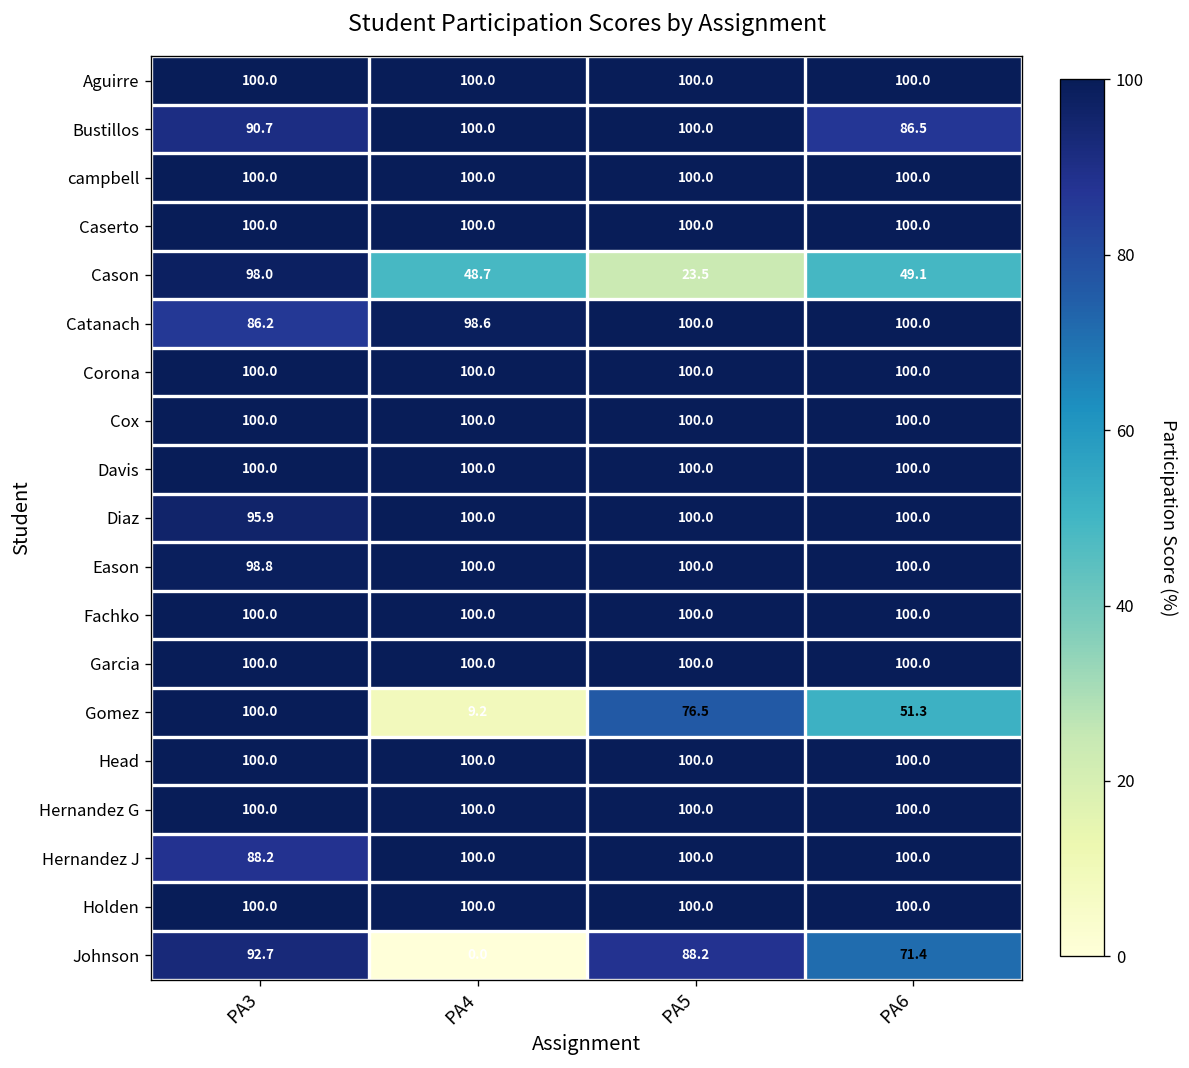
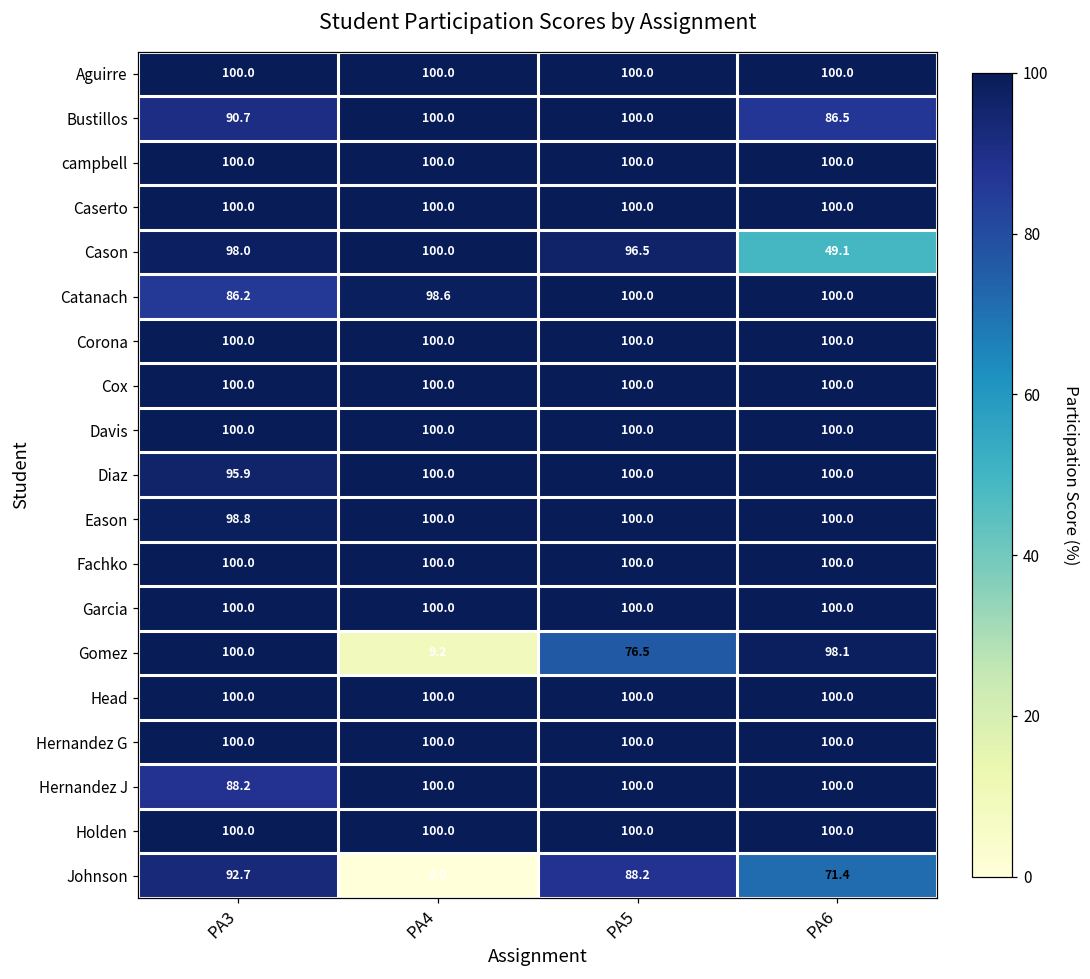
Cason, PA4: 48.7 -> 100.0
Cason, PA5: 23.5 -> 96.5
Gomez, PA6: 51.3 -> 98.1
